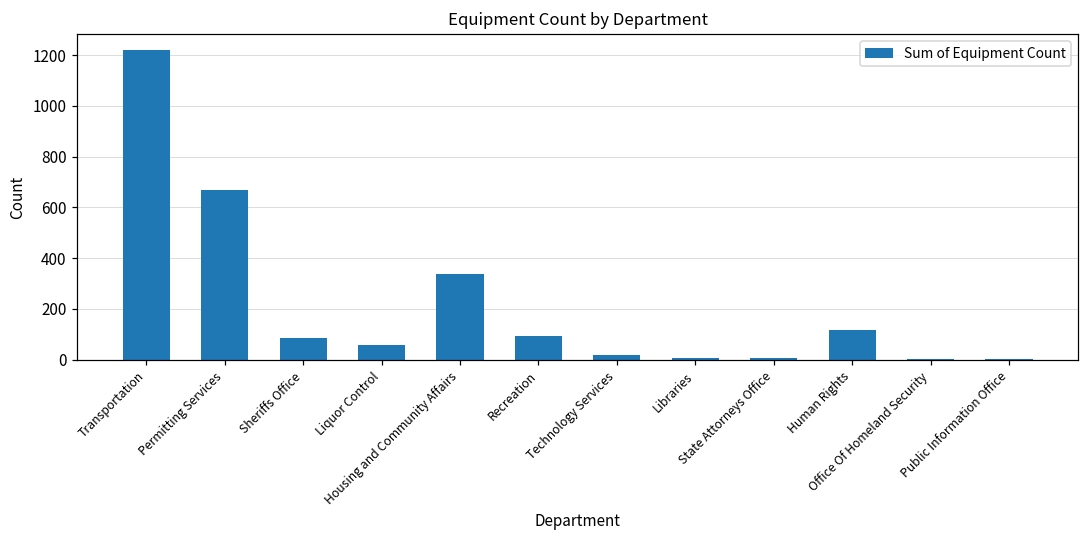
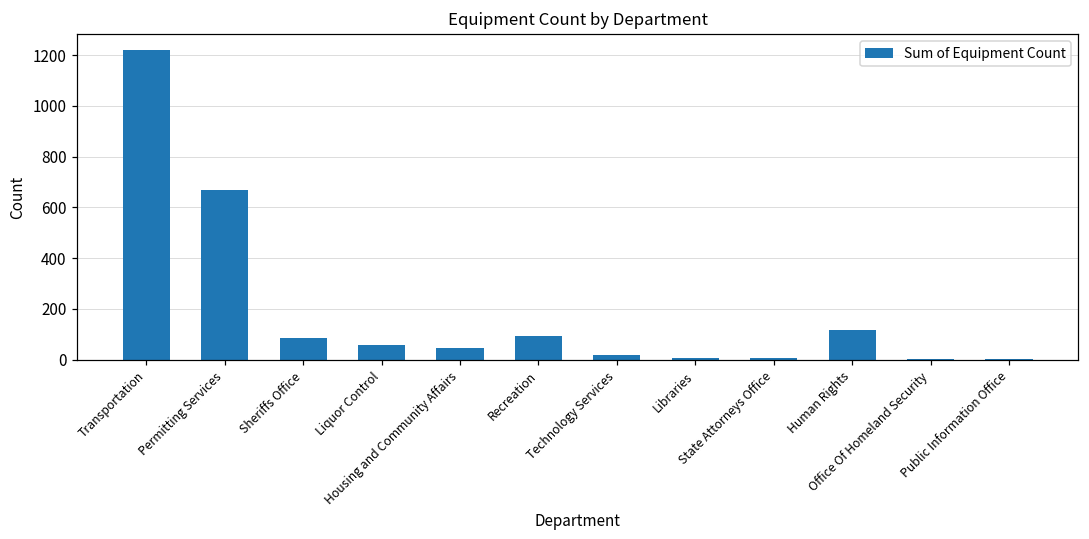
Housing and Community Affairs: 340 -> 50
